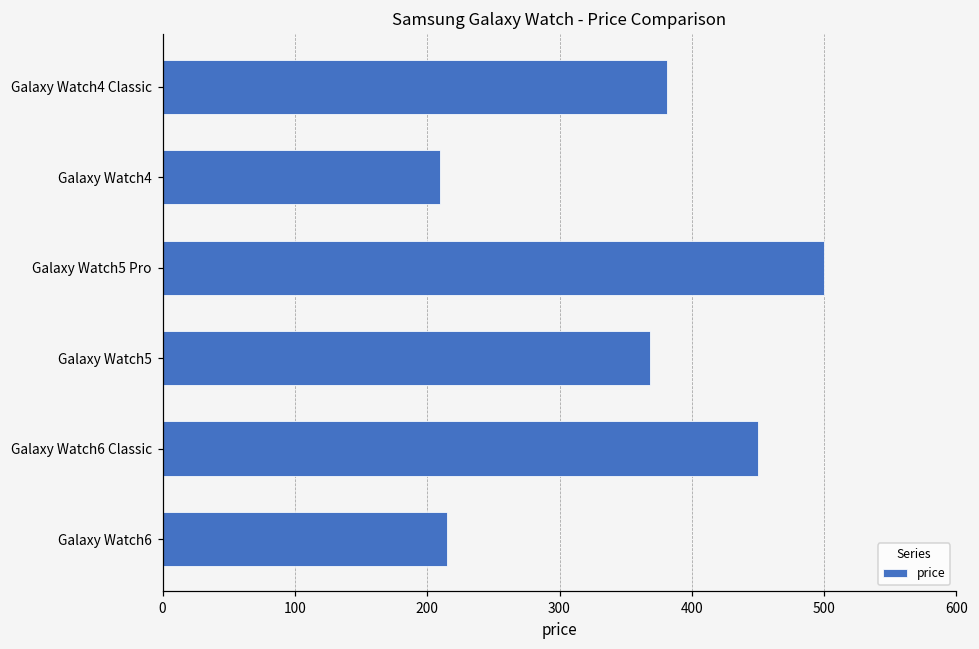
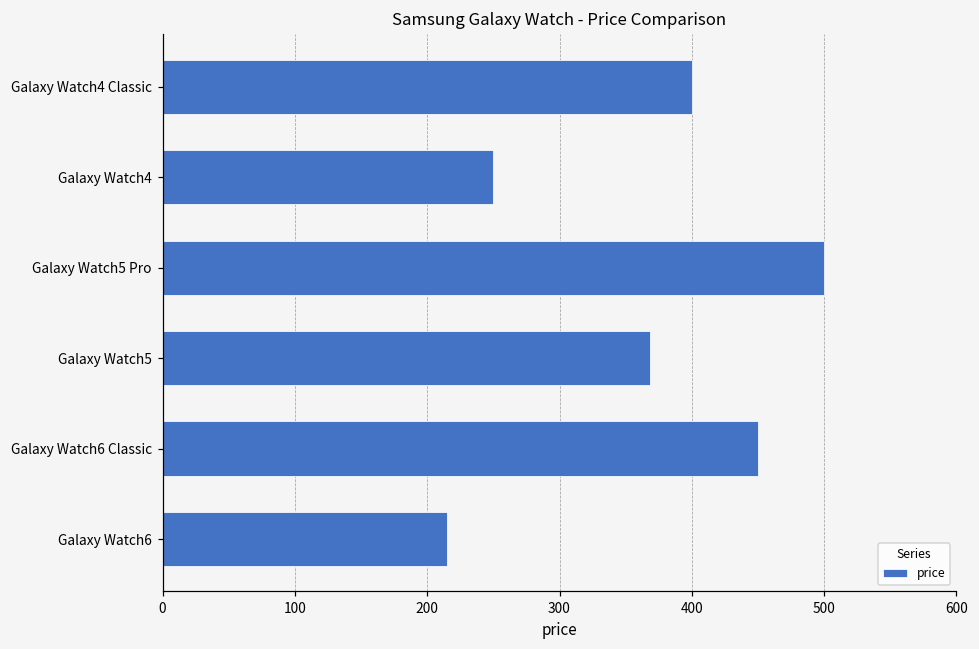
Galaxy Watch4 Classic: 381 -> 400
Galaxy Watch4: 209 -> 250
